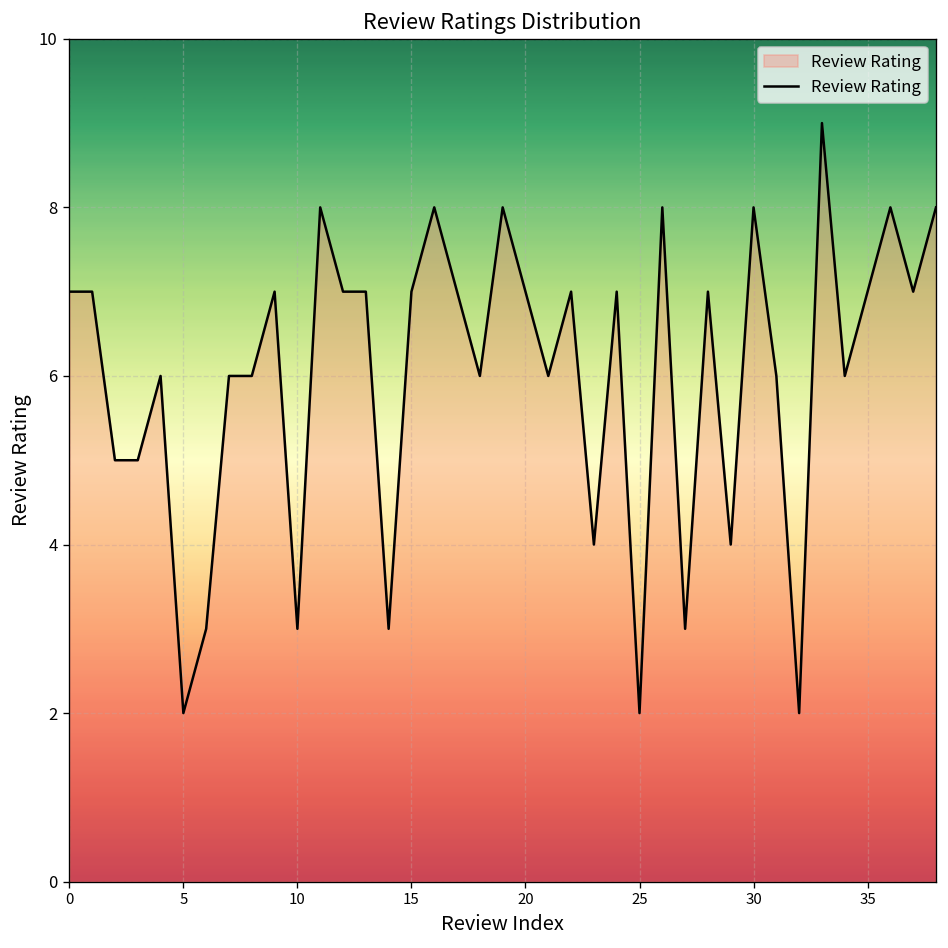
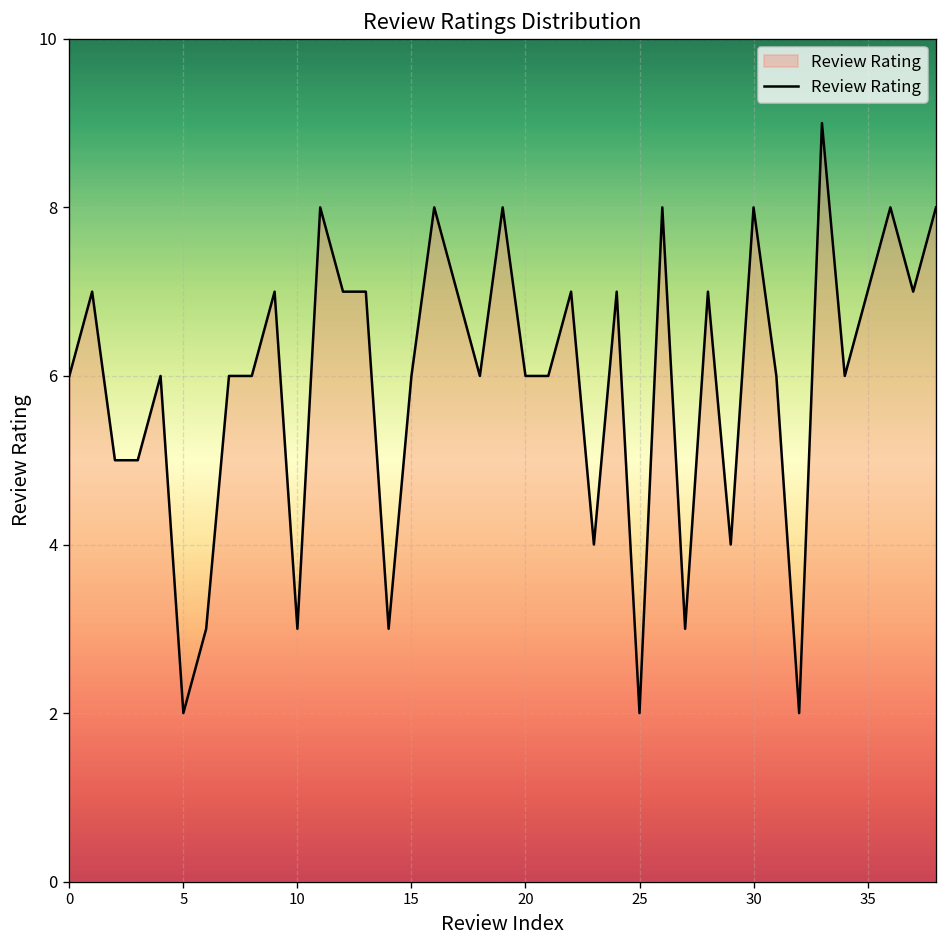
0: 7 -> 6
15: 7 -> 6
20: 7 -> 6
